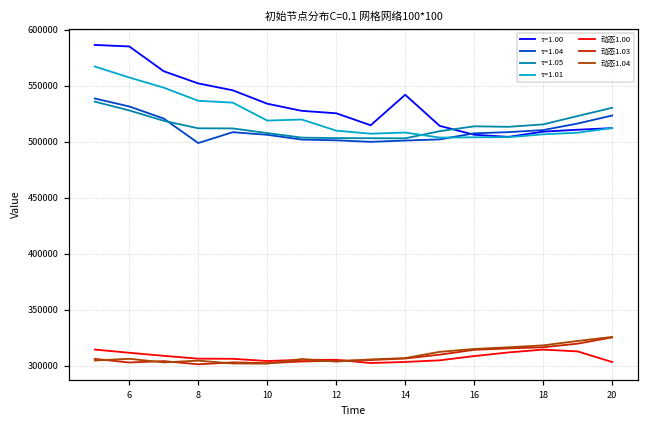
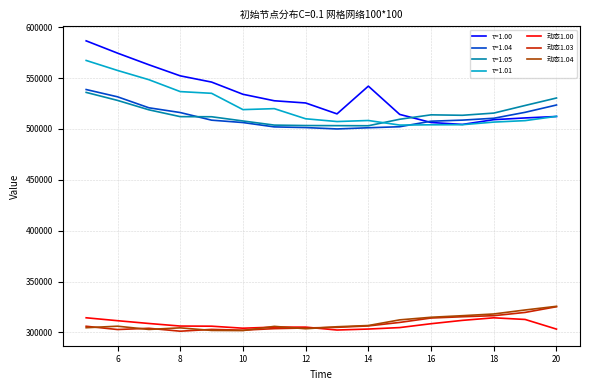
τ=1.00, 6: 585000 -> 574000
τ=1.04, 8: 499000 -> 516000
